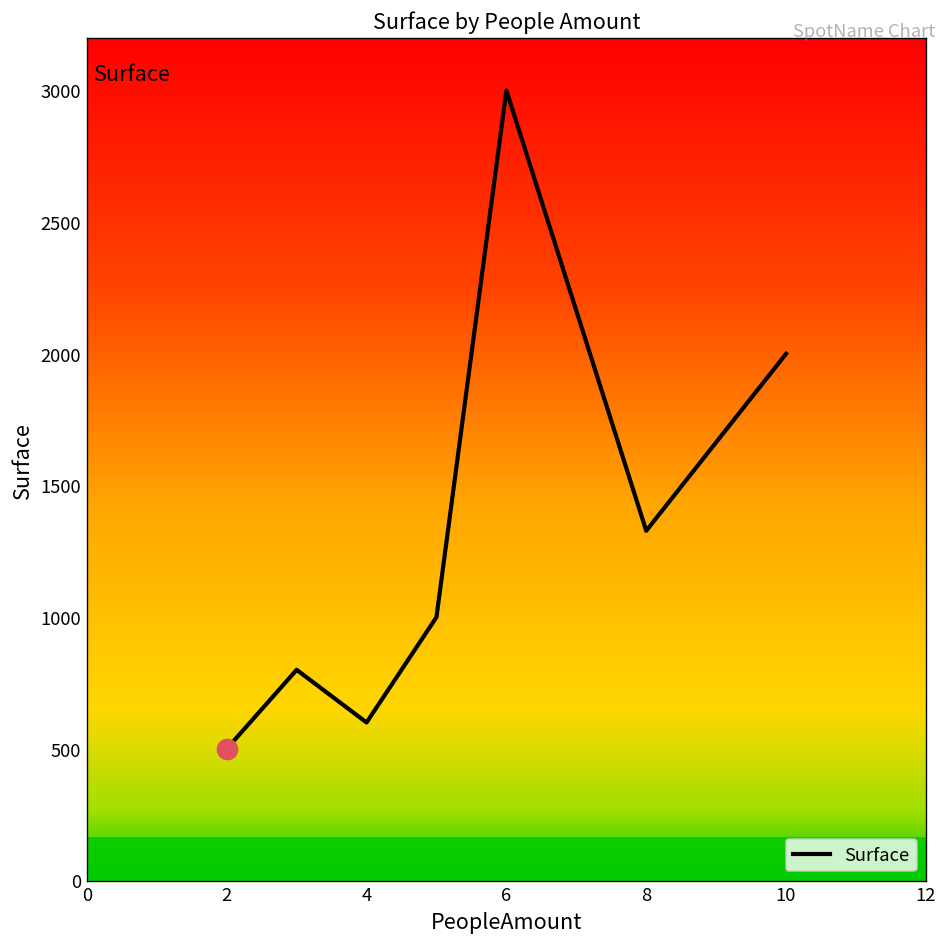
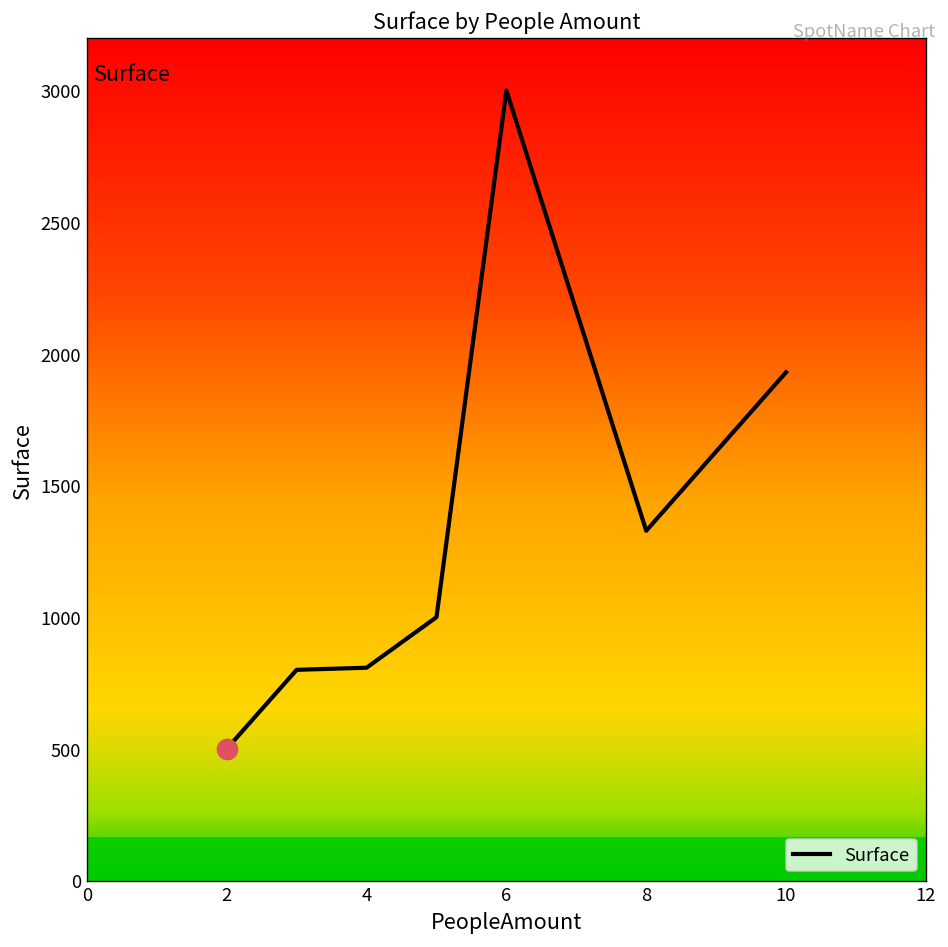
Surface, 4: 600 -> 810
Surface, 10: 2000 -> 1930
